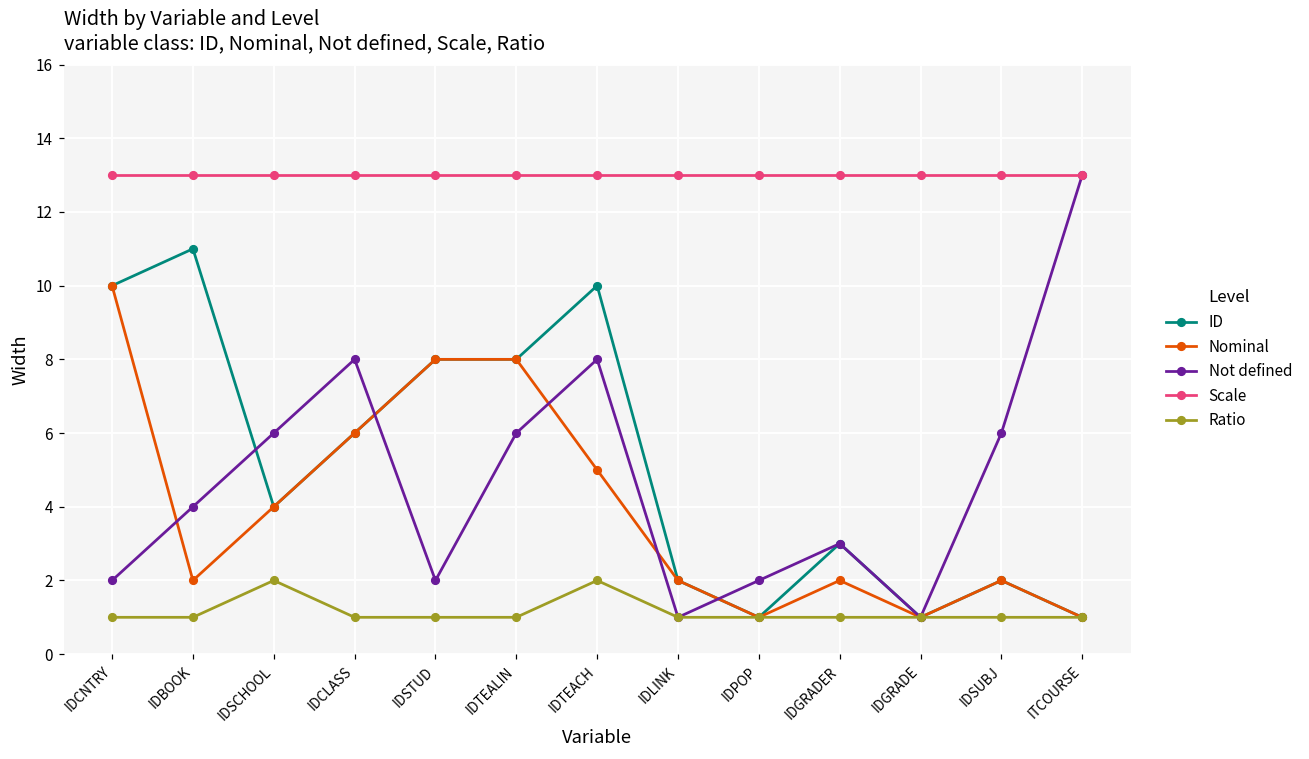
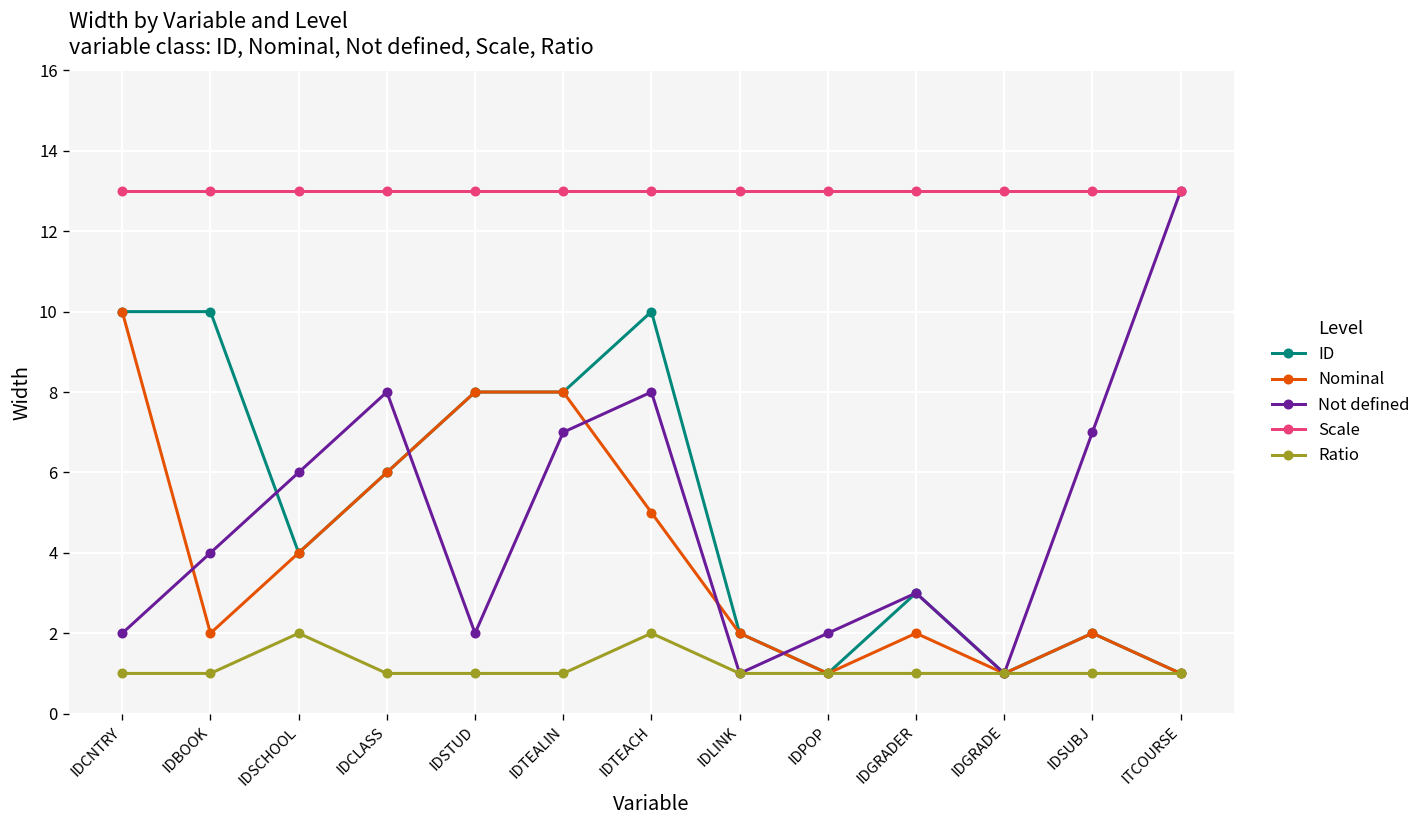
ID, IDBOOK: 11 -> 10
Not defined, IDTEALIN: 6 -> 7
Not defined, IDSUBJ: 6 -> 7
